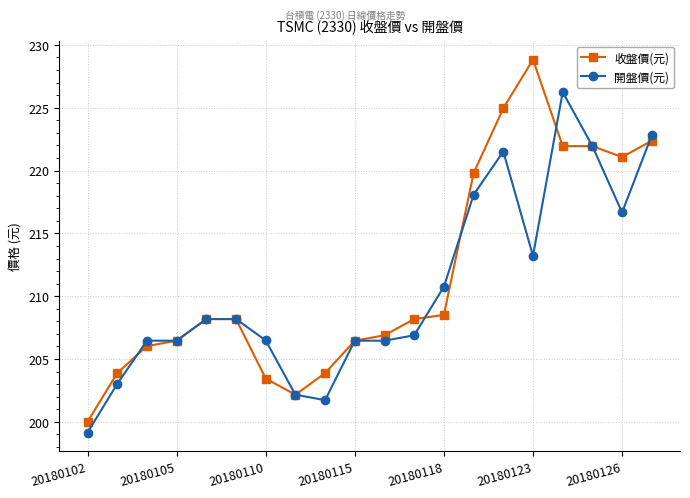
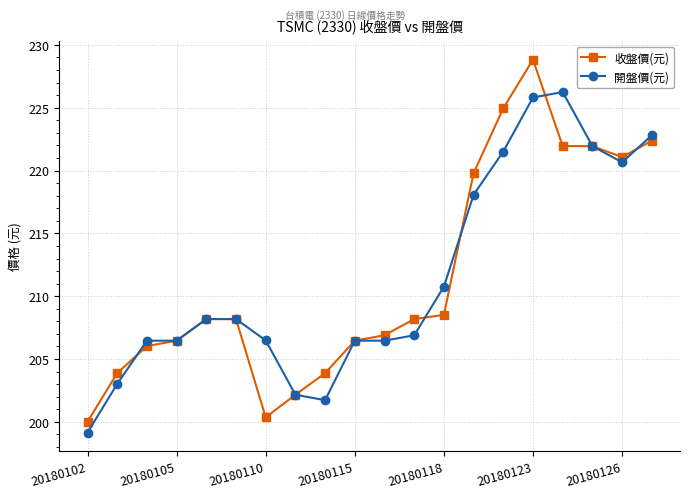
收盤價(元), 20180110: 203.5 -> 200.4
開盤價(元), 20180123: 213.2 -> 225.8
開盤價(元), 20180126: 216.7 -> 220.7
